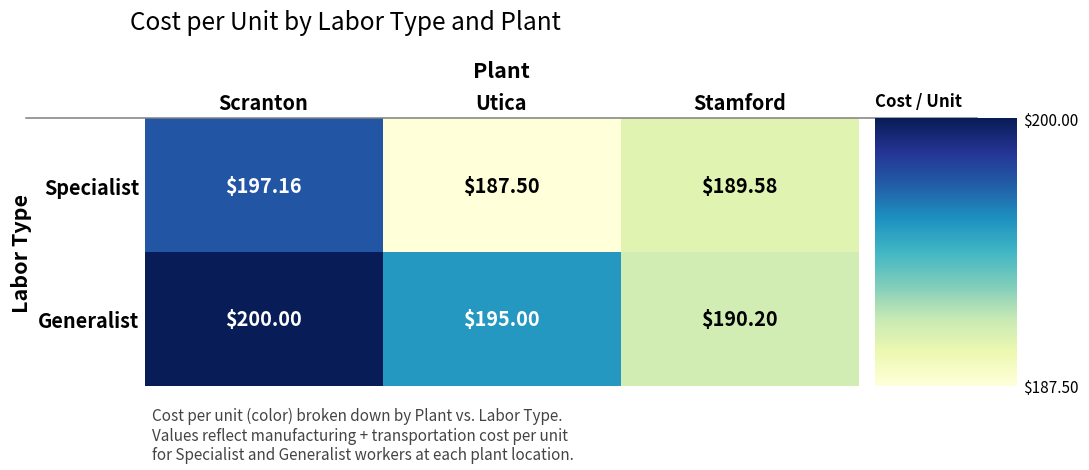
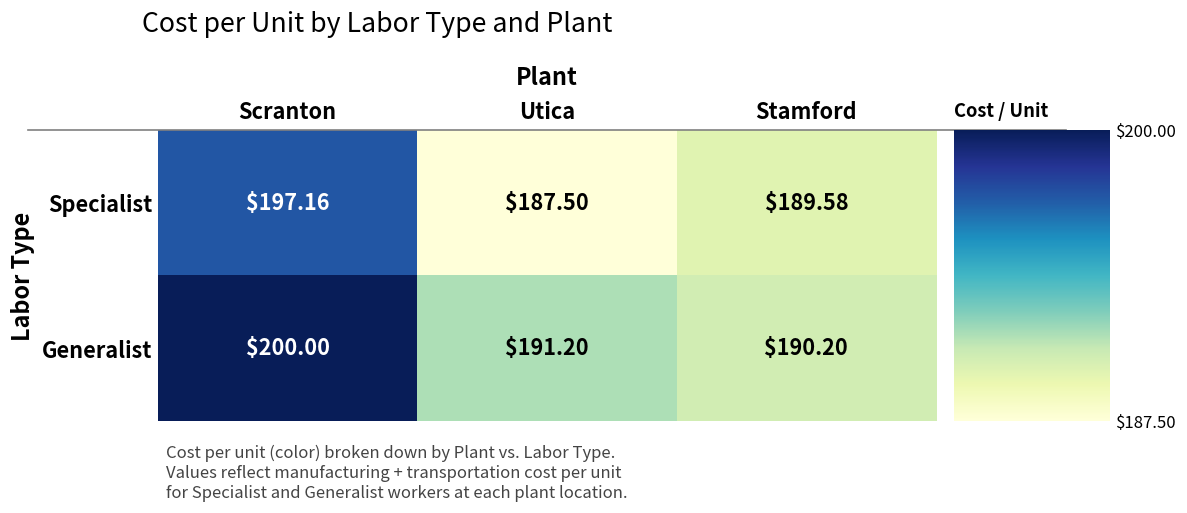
Generalist, Utica: $195.00 -> $191.20
